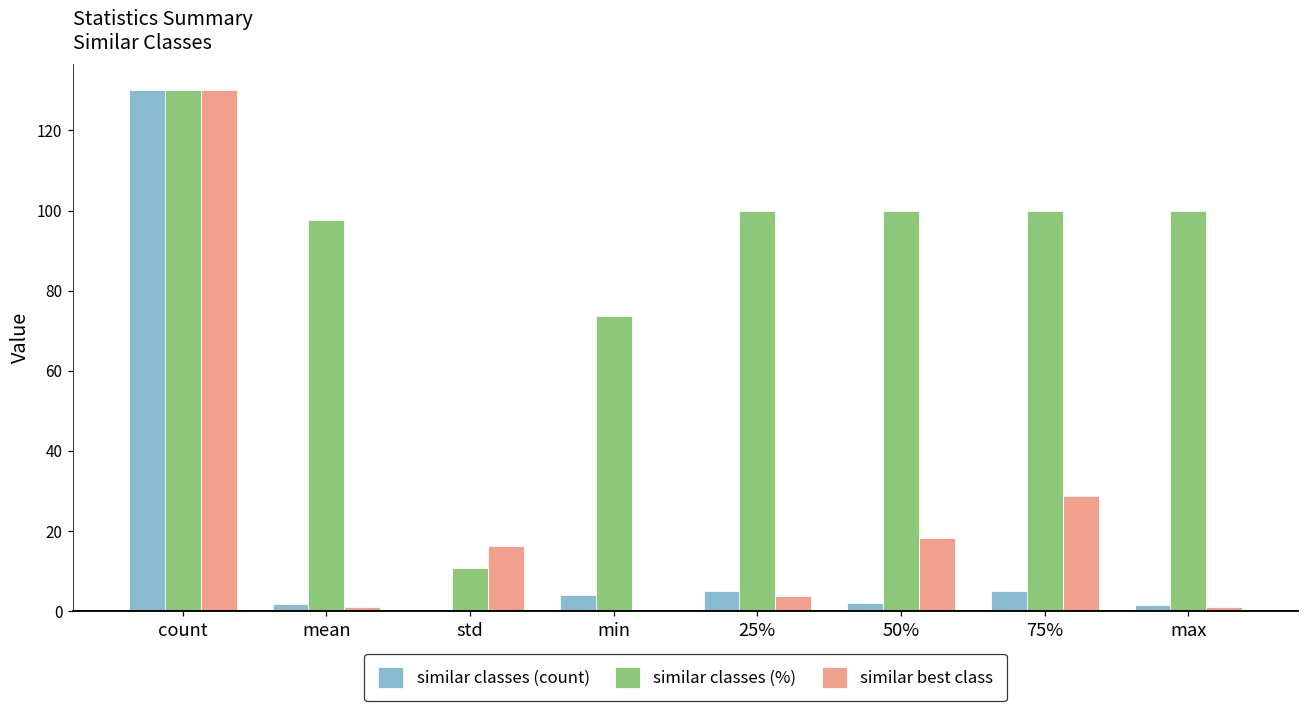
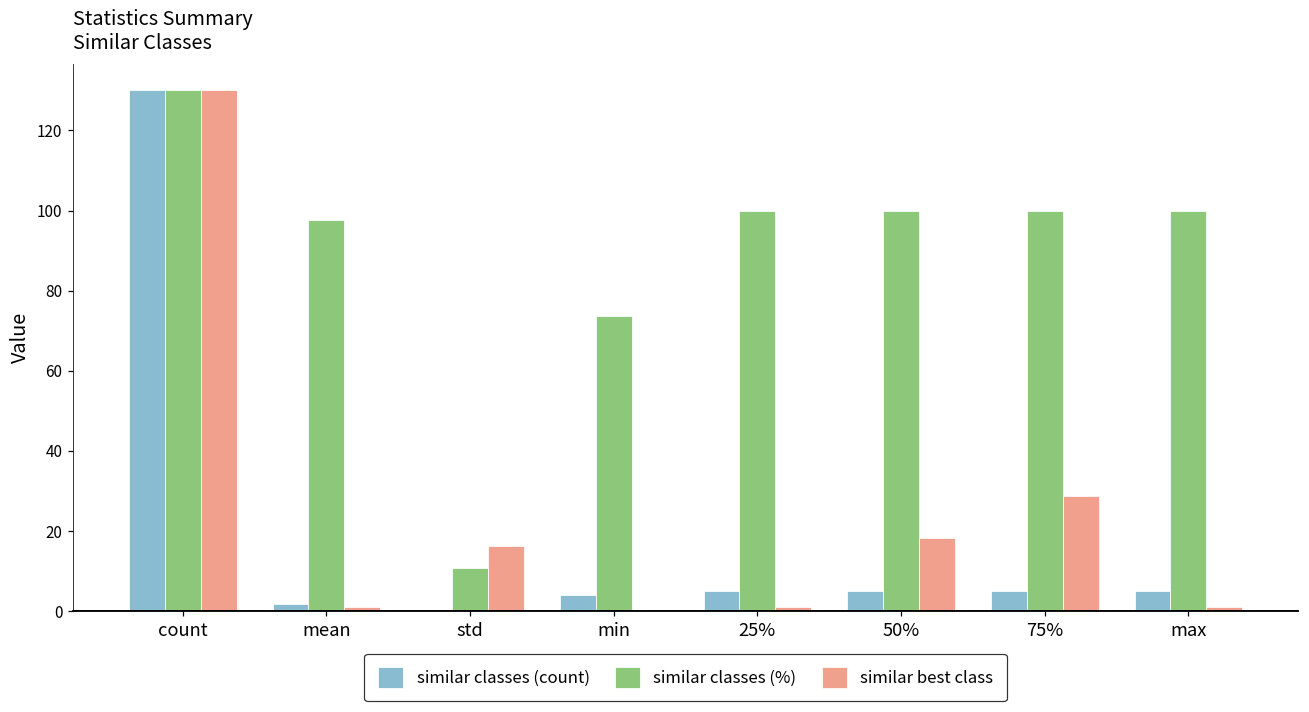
similar best class, 25%: 4 -> 1
similar classes (count), 50%: 2 -> 5
similar classes (count), max: 1 -> 5
